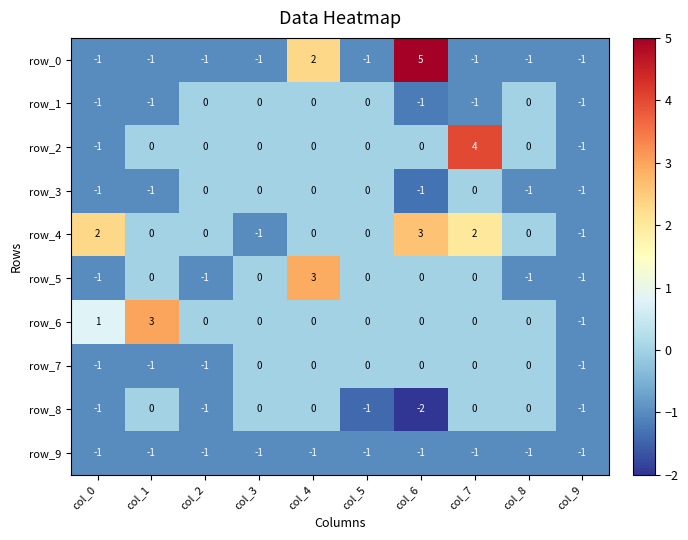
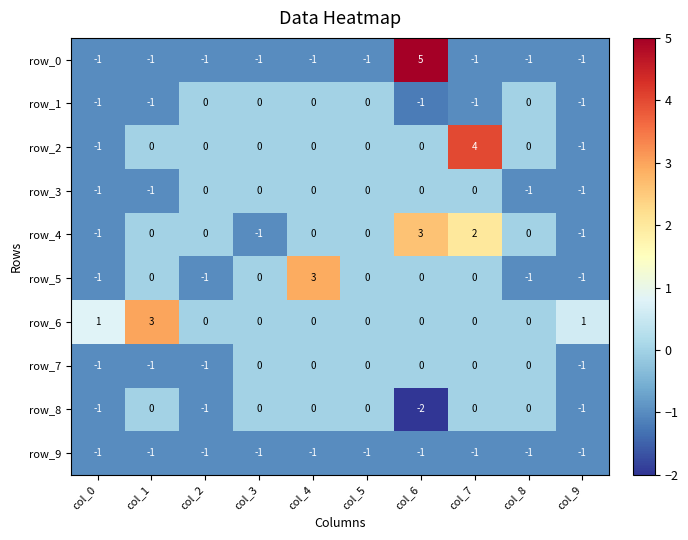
row_0, col_4: 2 -> -1
row_3, col_6: -1 -> 0
row_4, col_0: 2 -> -1
row_6, col_9: -1 -> 1
row_8, col_5: -1 -> 0
